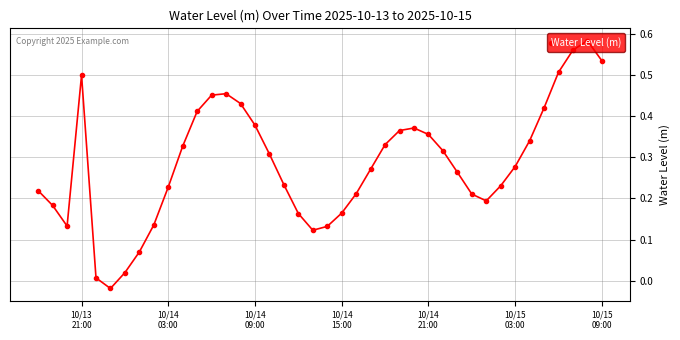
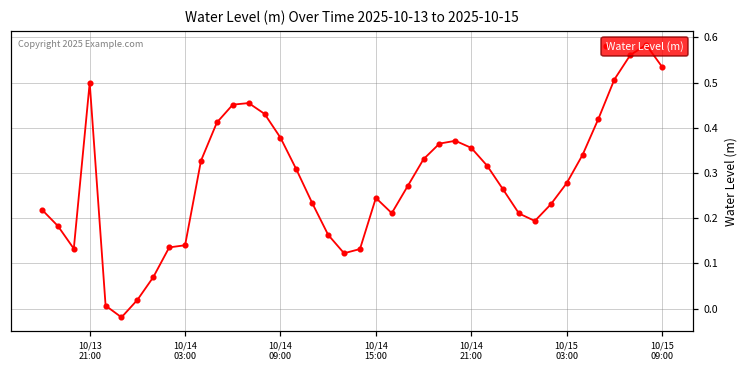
10/14 03:00: 0.23 -> 0.14
10/14 15:00: 0.16 -> 0.24
